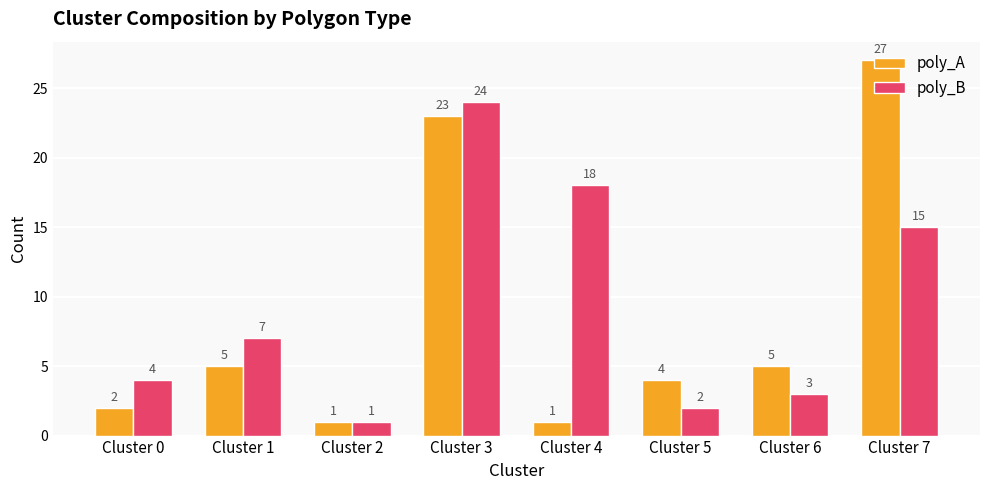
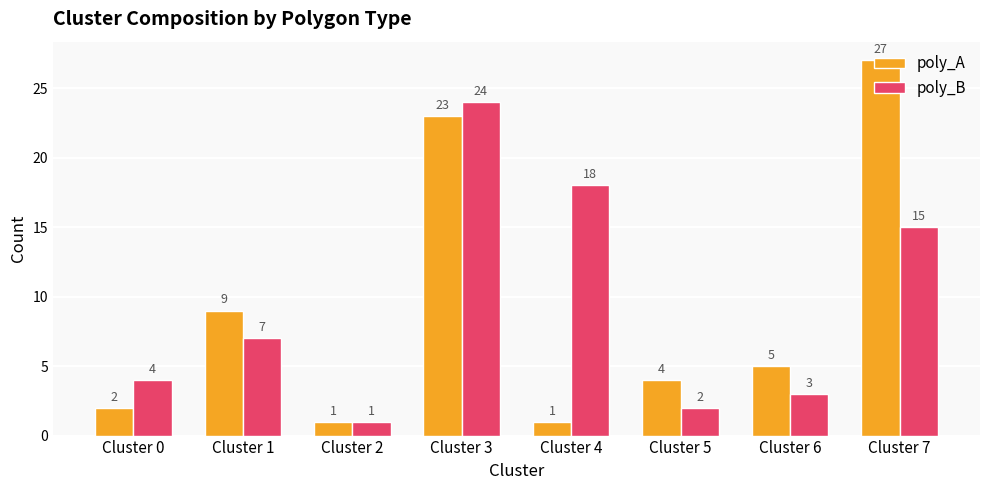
poly_A, Cluster 1: 5 -> 9
